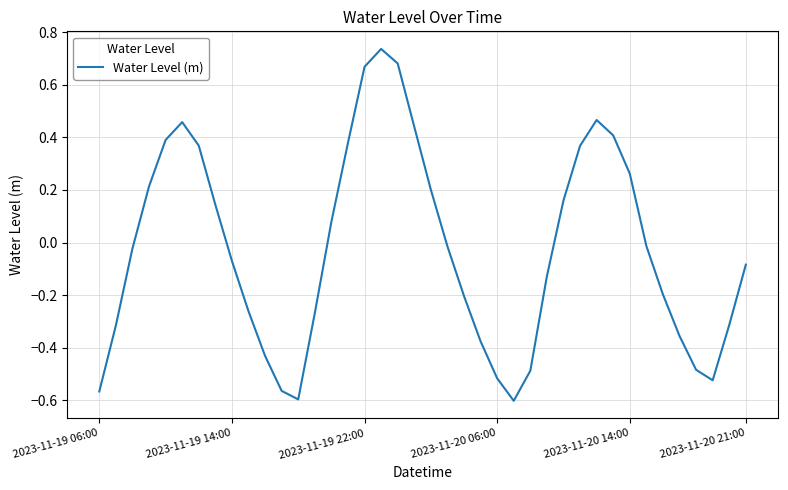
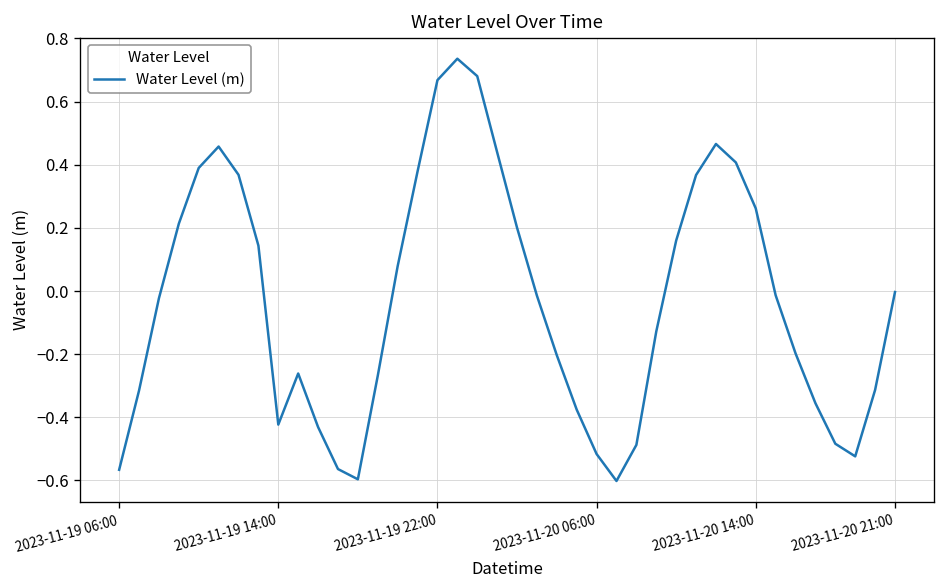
2023-11-19 14:00: -0.07 -> -0.42
2023-11-20 21:00: -0.08 -> 0.00
